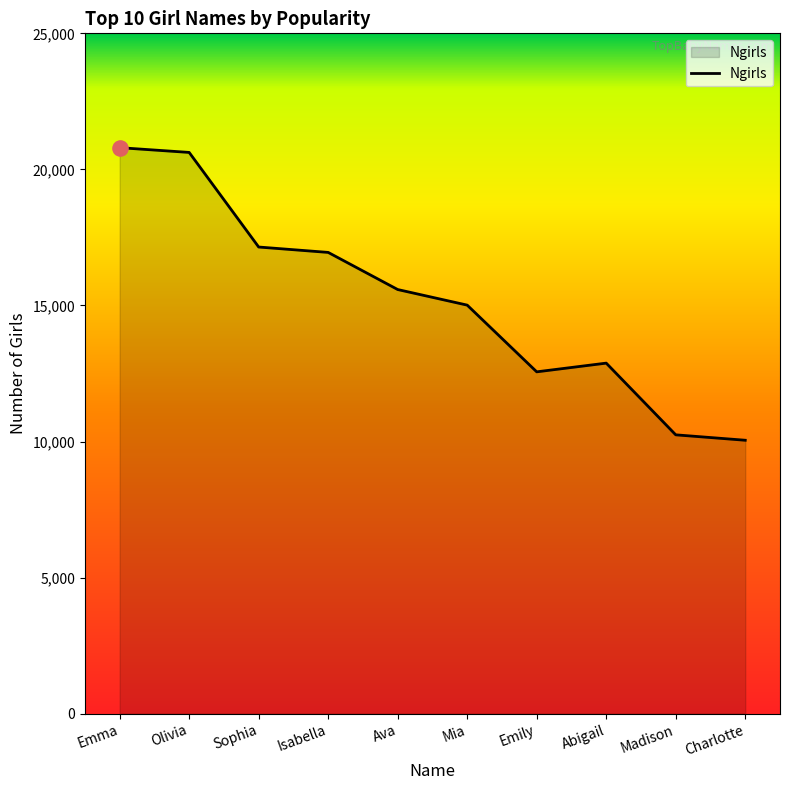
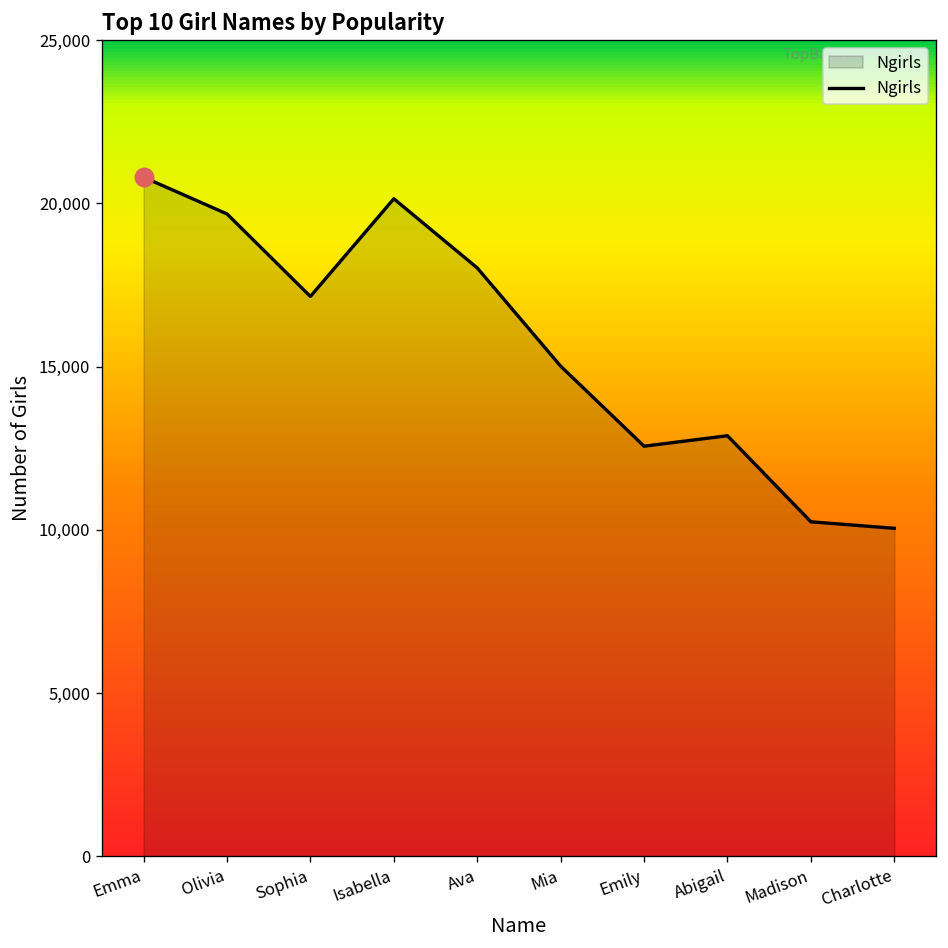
Ngirls, Olivia: 20,600 -> 19,700
Ngirls, Isabella: 17,000 -> 20,100
Ngirls, Ava: 15,600 -> 18,000
